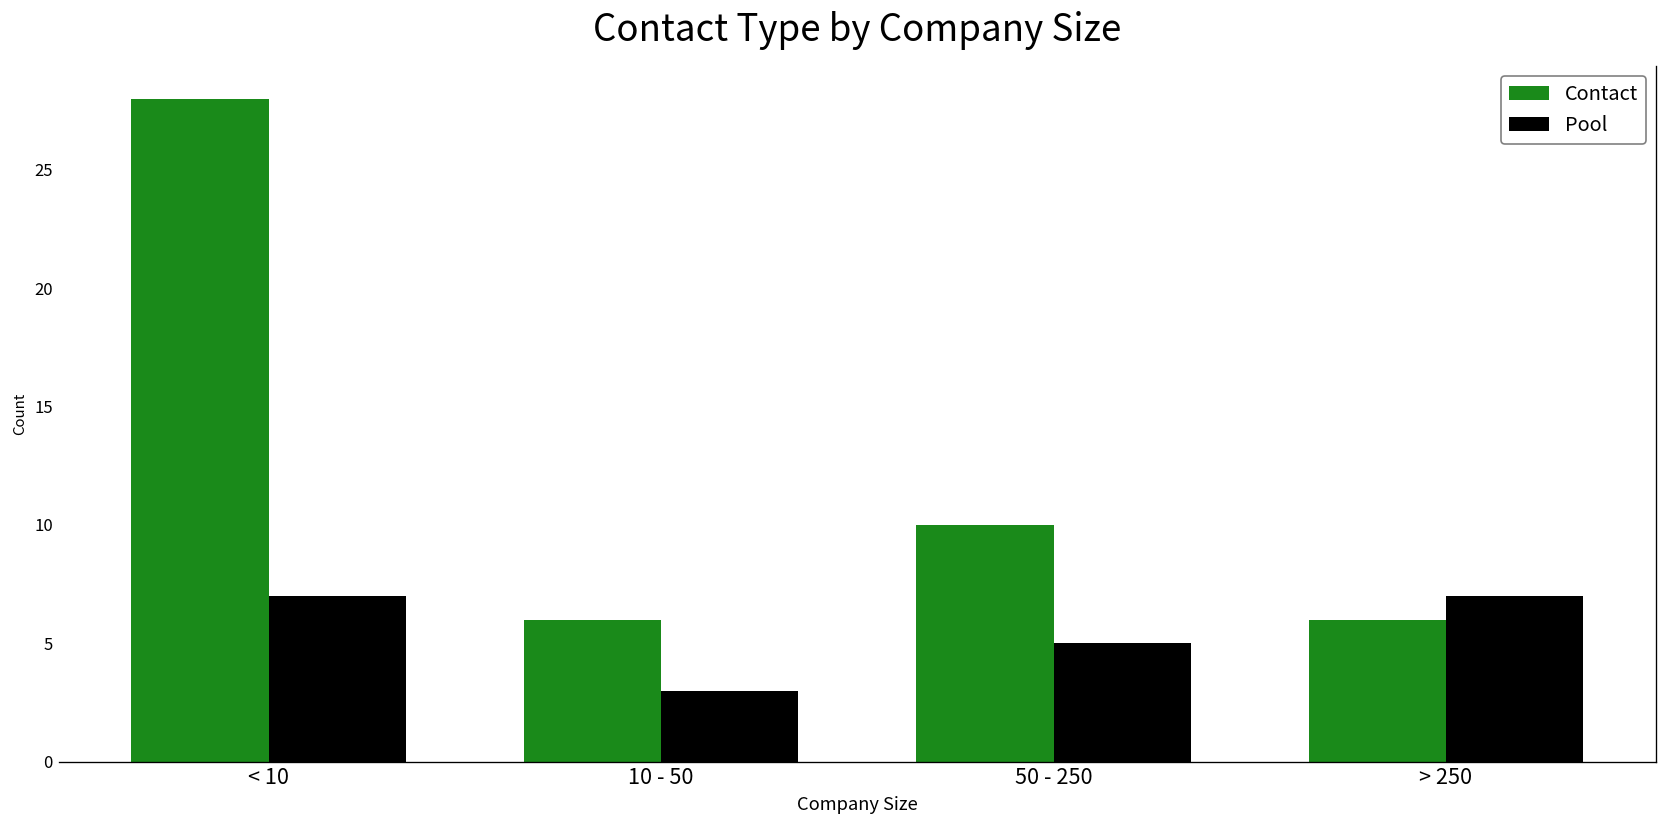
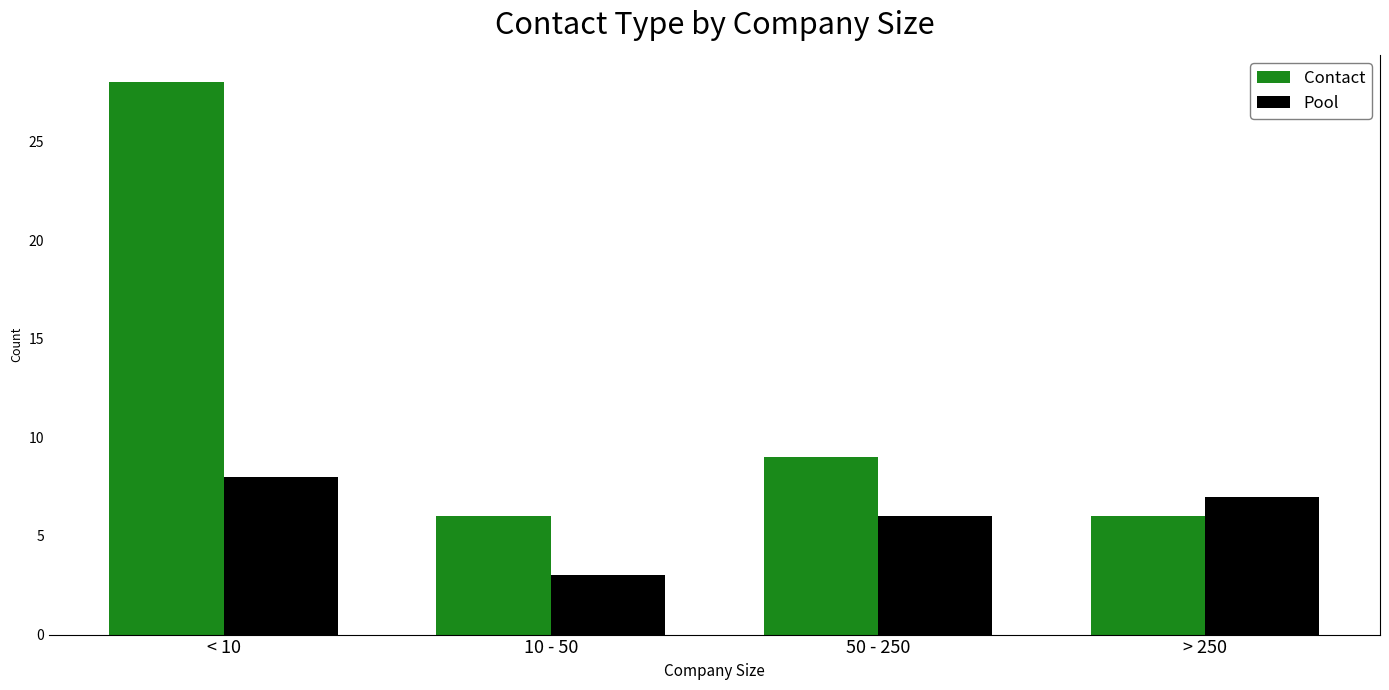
Pool, < 10: 7 -> 8
Contact, 50 - 250: 10 -> 9
Pool, 50 - 250: 5 -> 6
